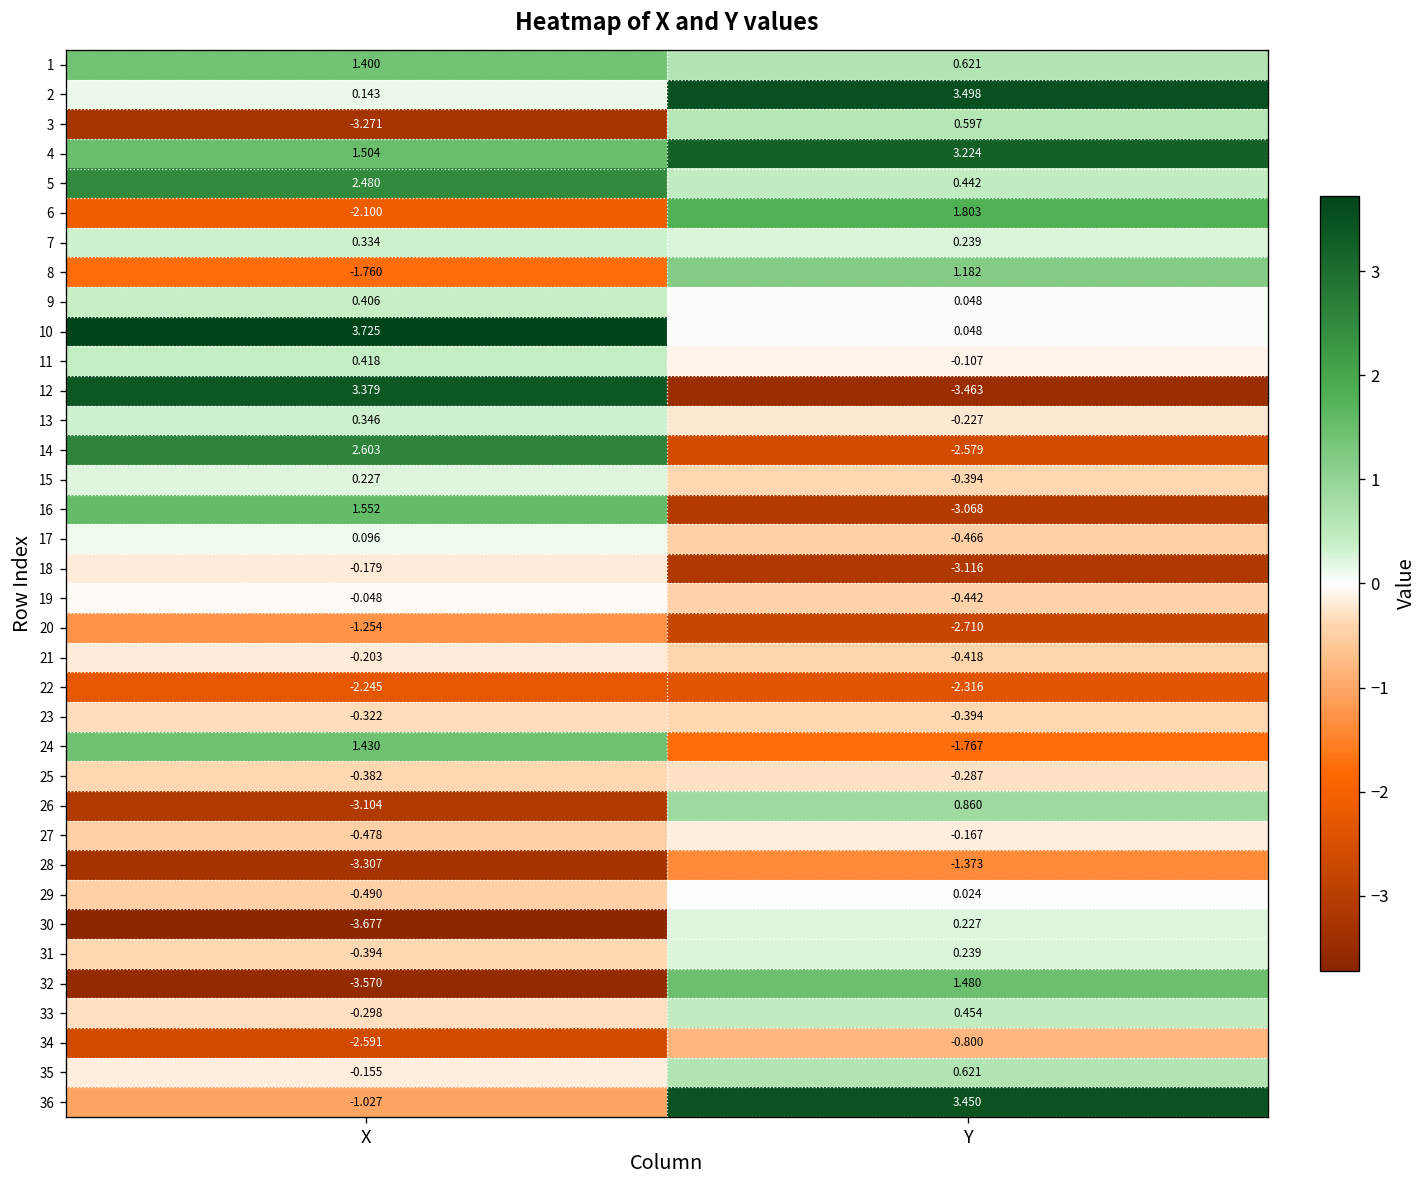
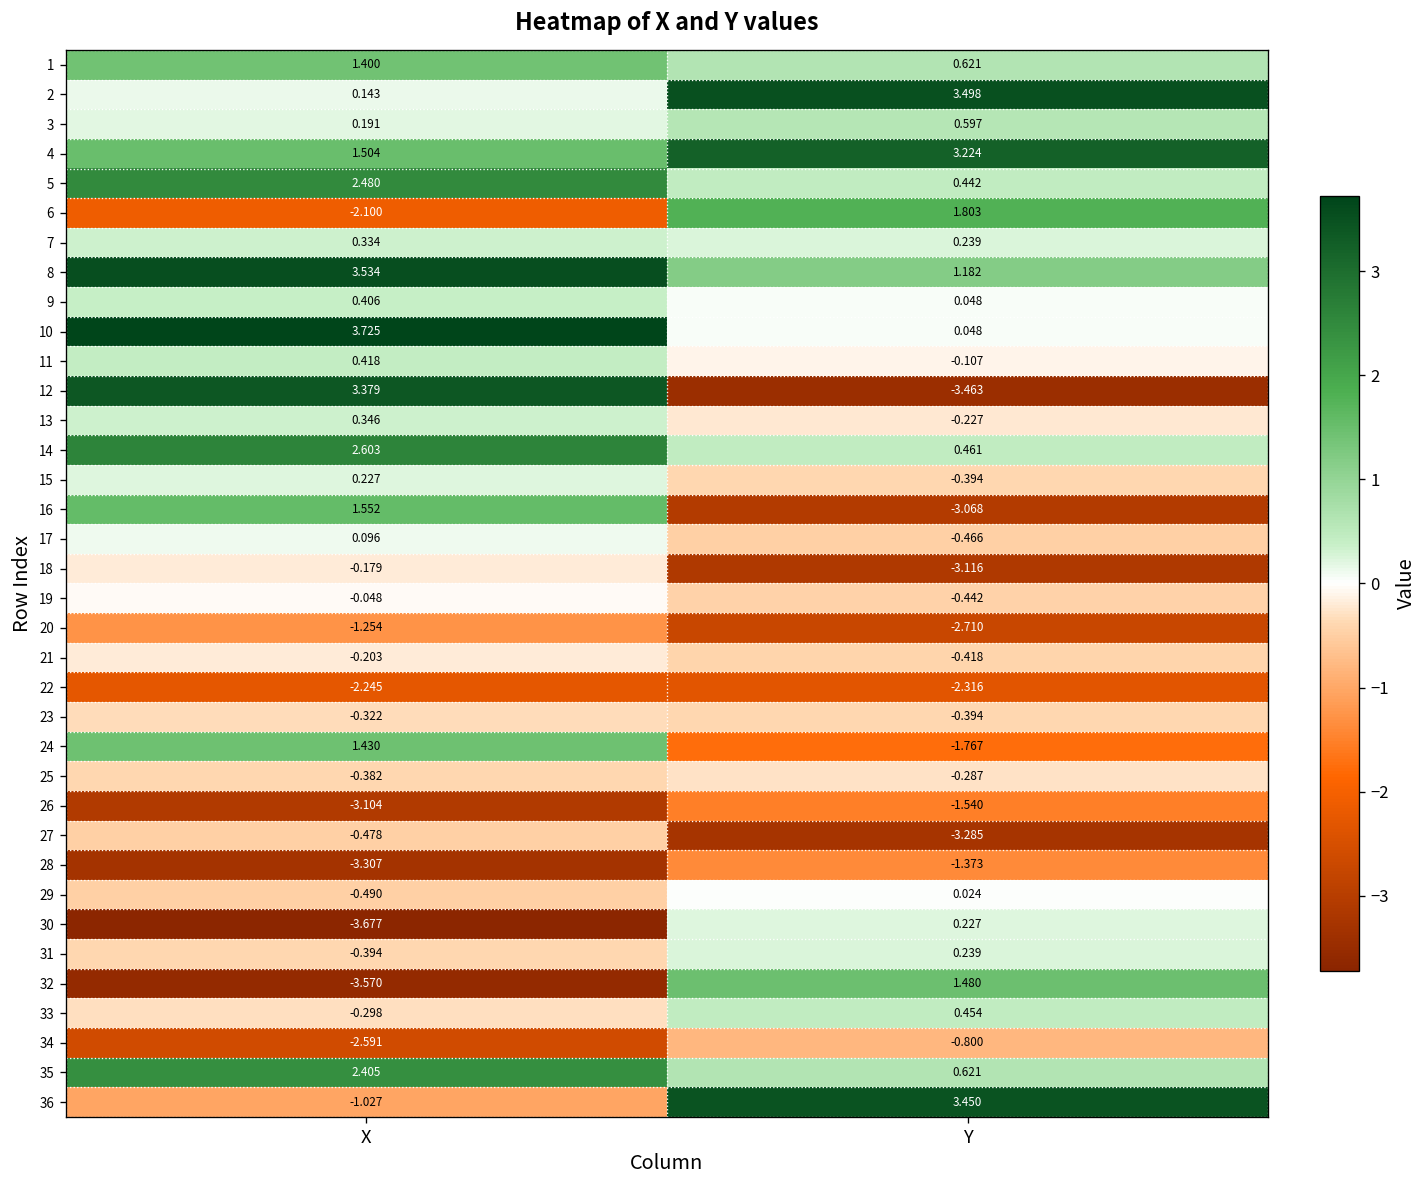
3, X: -3.271 -> 0.191
8, X: -1.760 -> 3.534
14, Y: -2.579 -> 0.461
26, Y: 0.860 -> -1.540
27, Y: -0.167 -> -3.285
35, X: -0.155 -> 2.405
